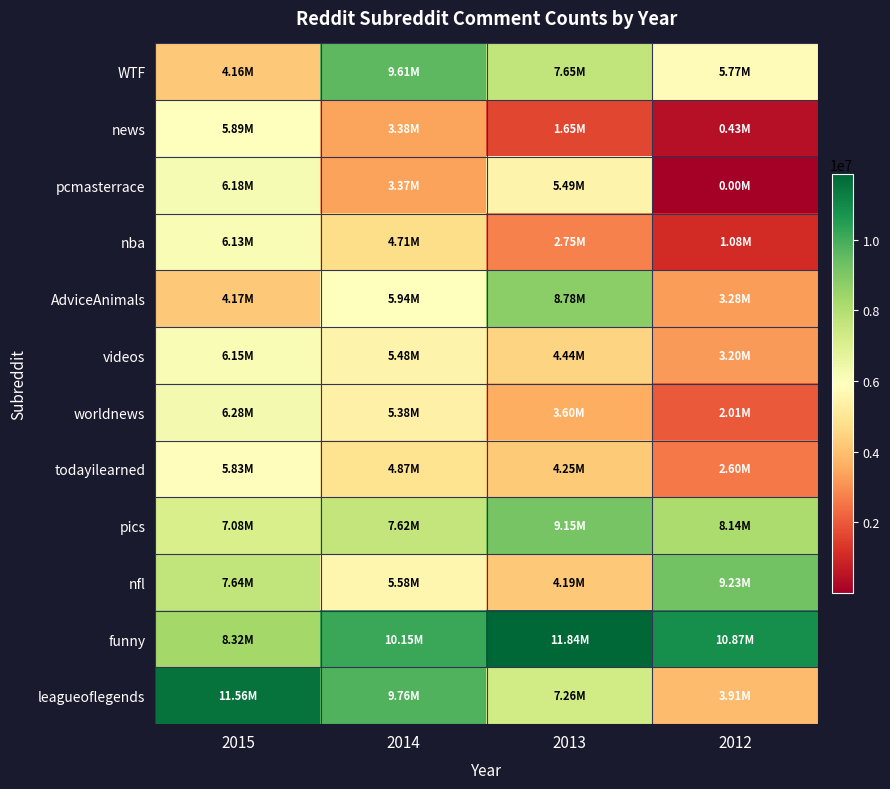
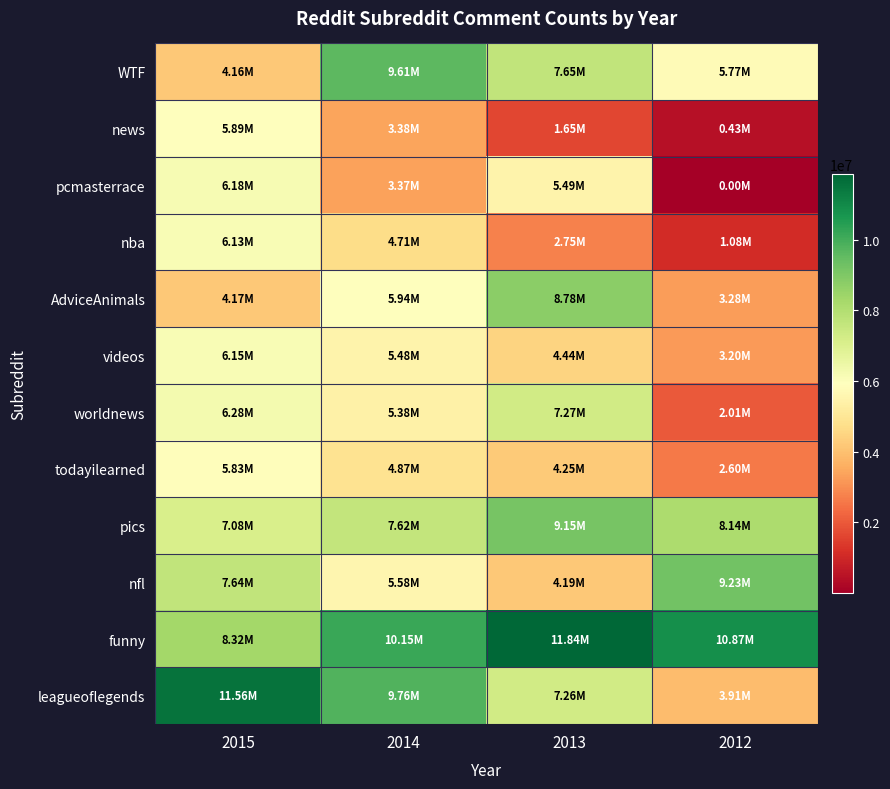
worldnews, 2013: 3.60M -> 7.27M
